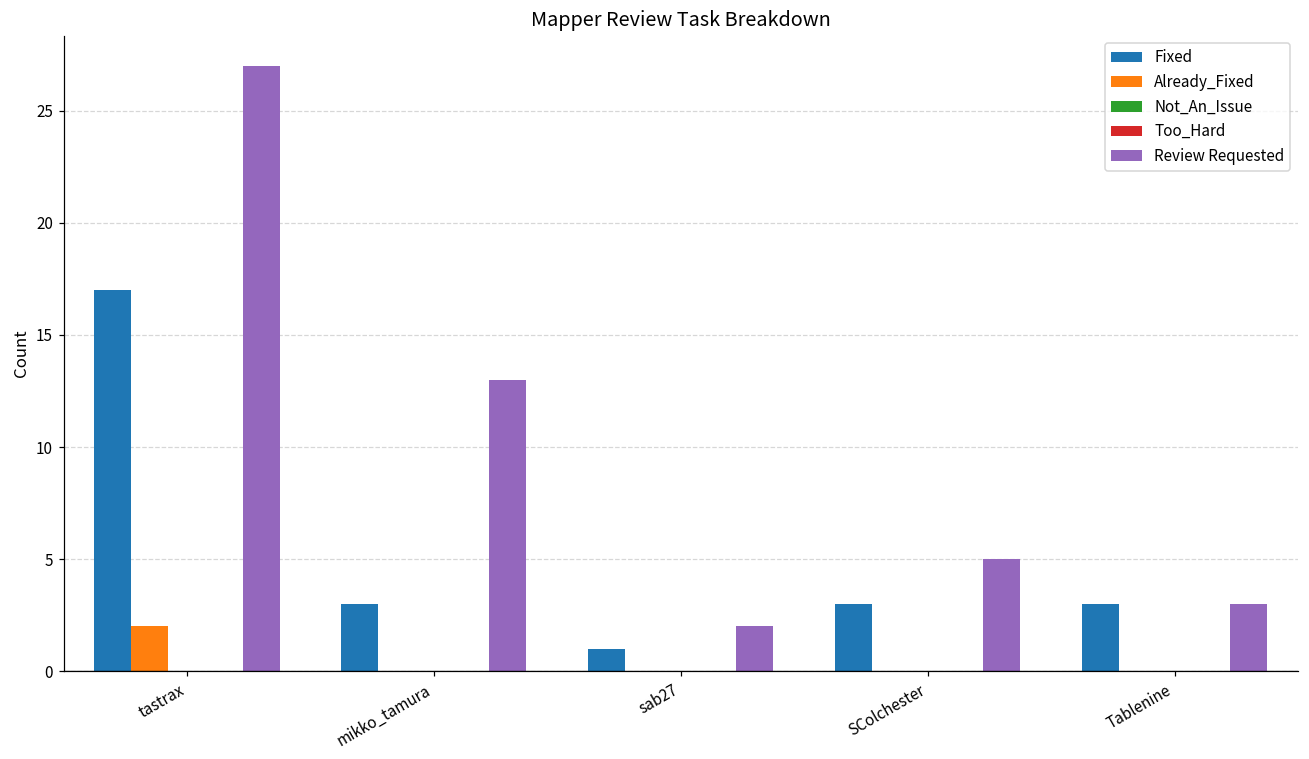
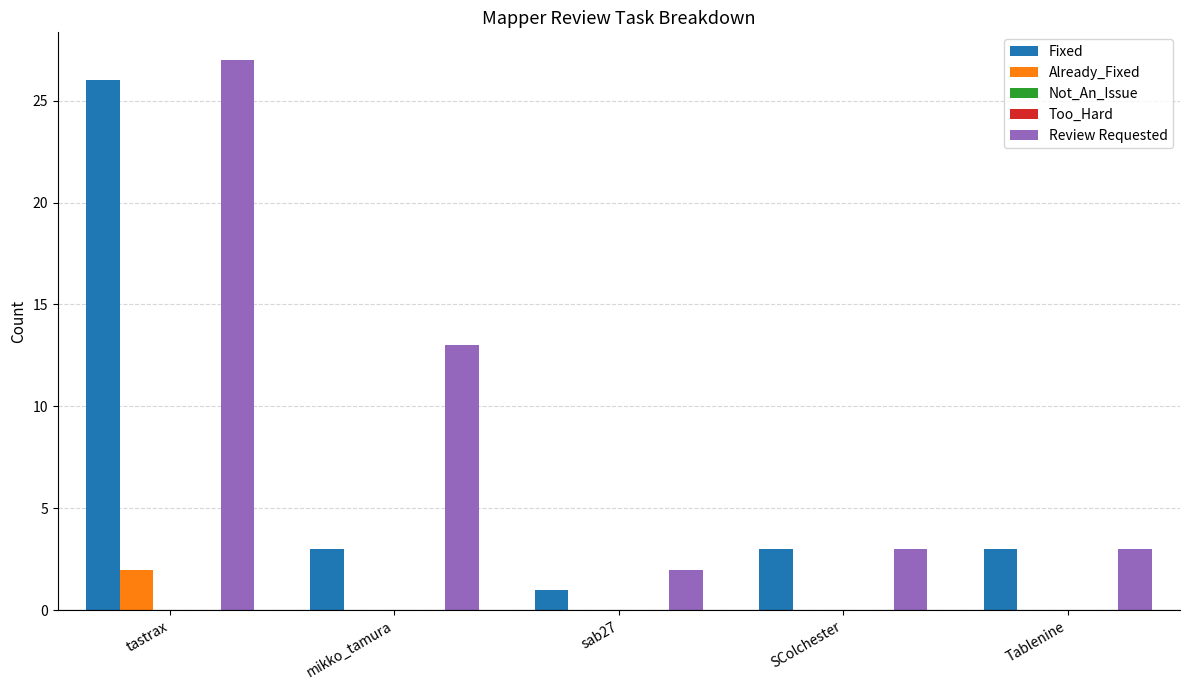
Fixed, tastrax: 17 -> 26
Review Requested, SColchester: 5 -> 3
